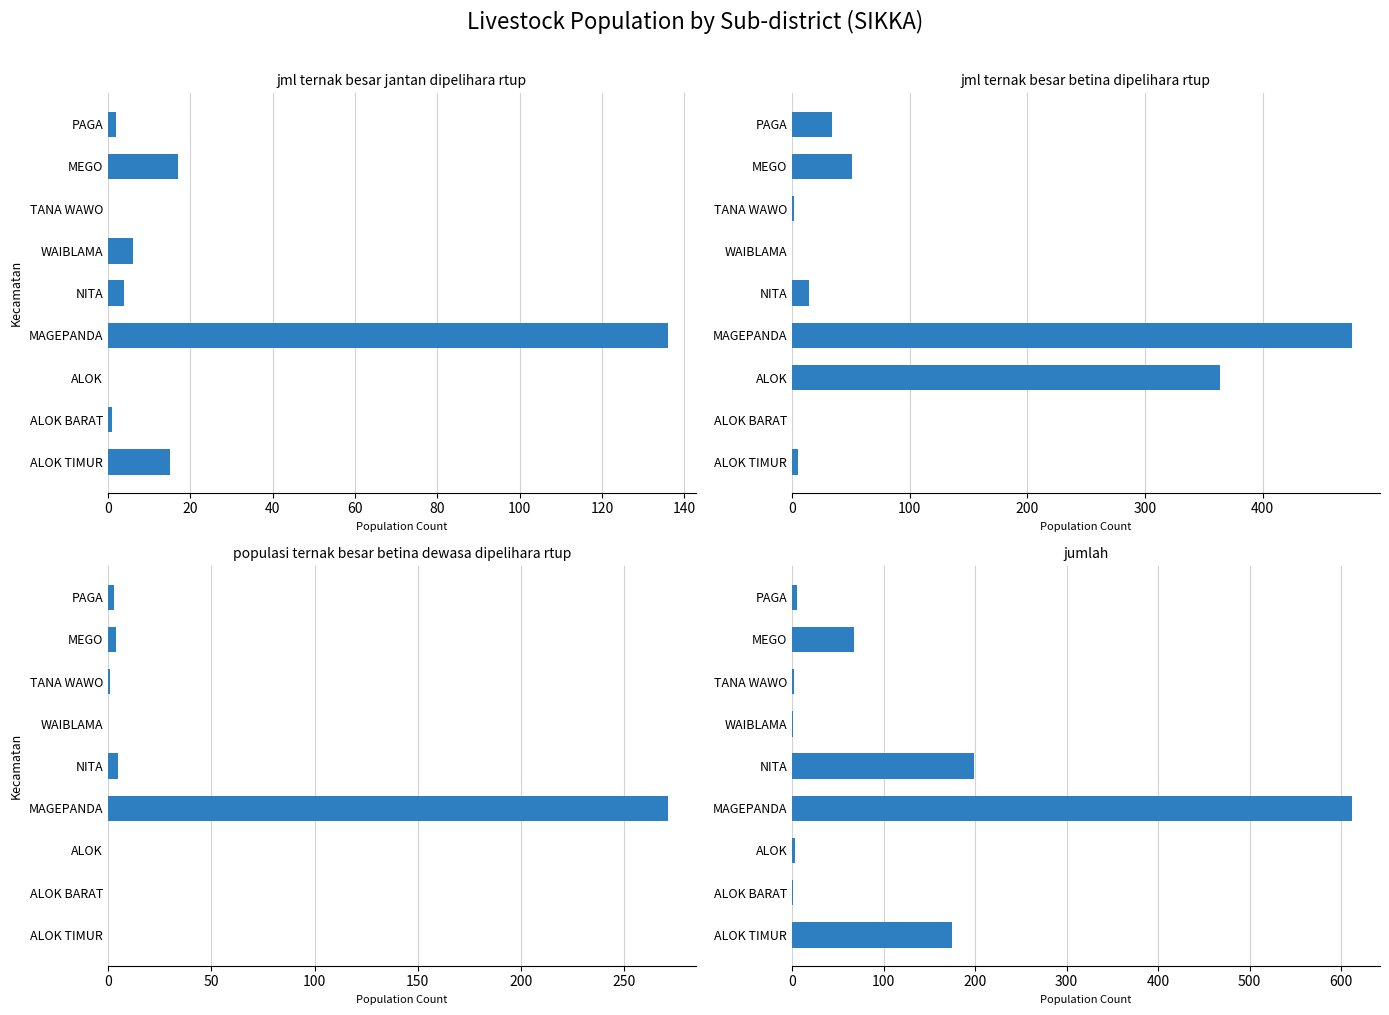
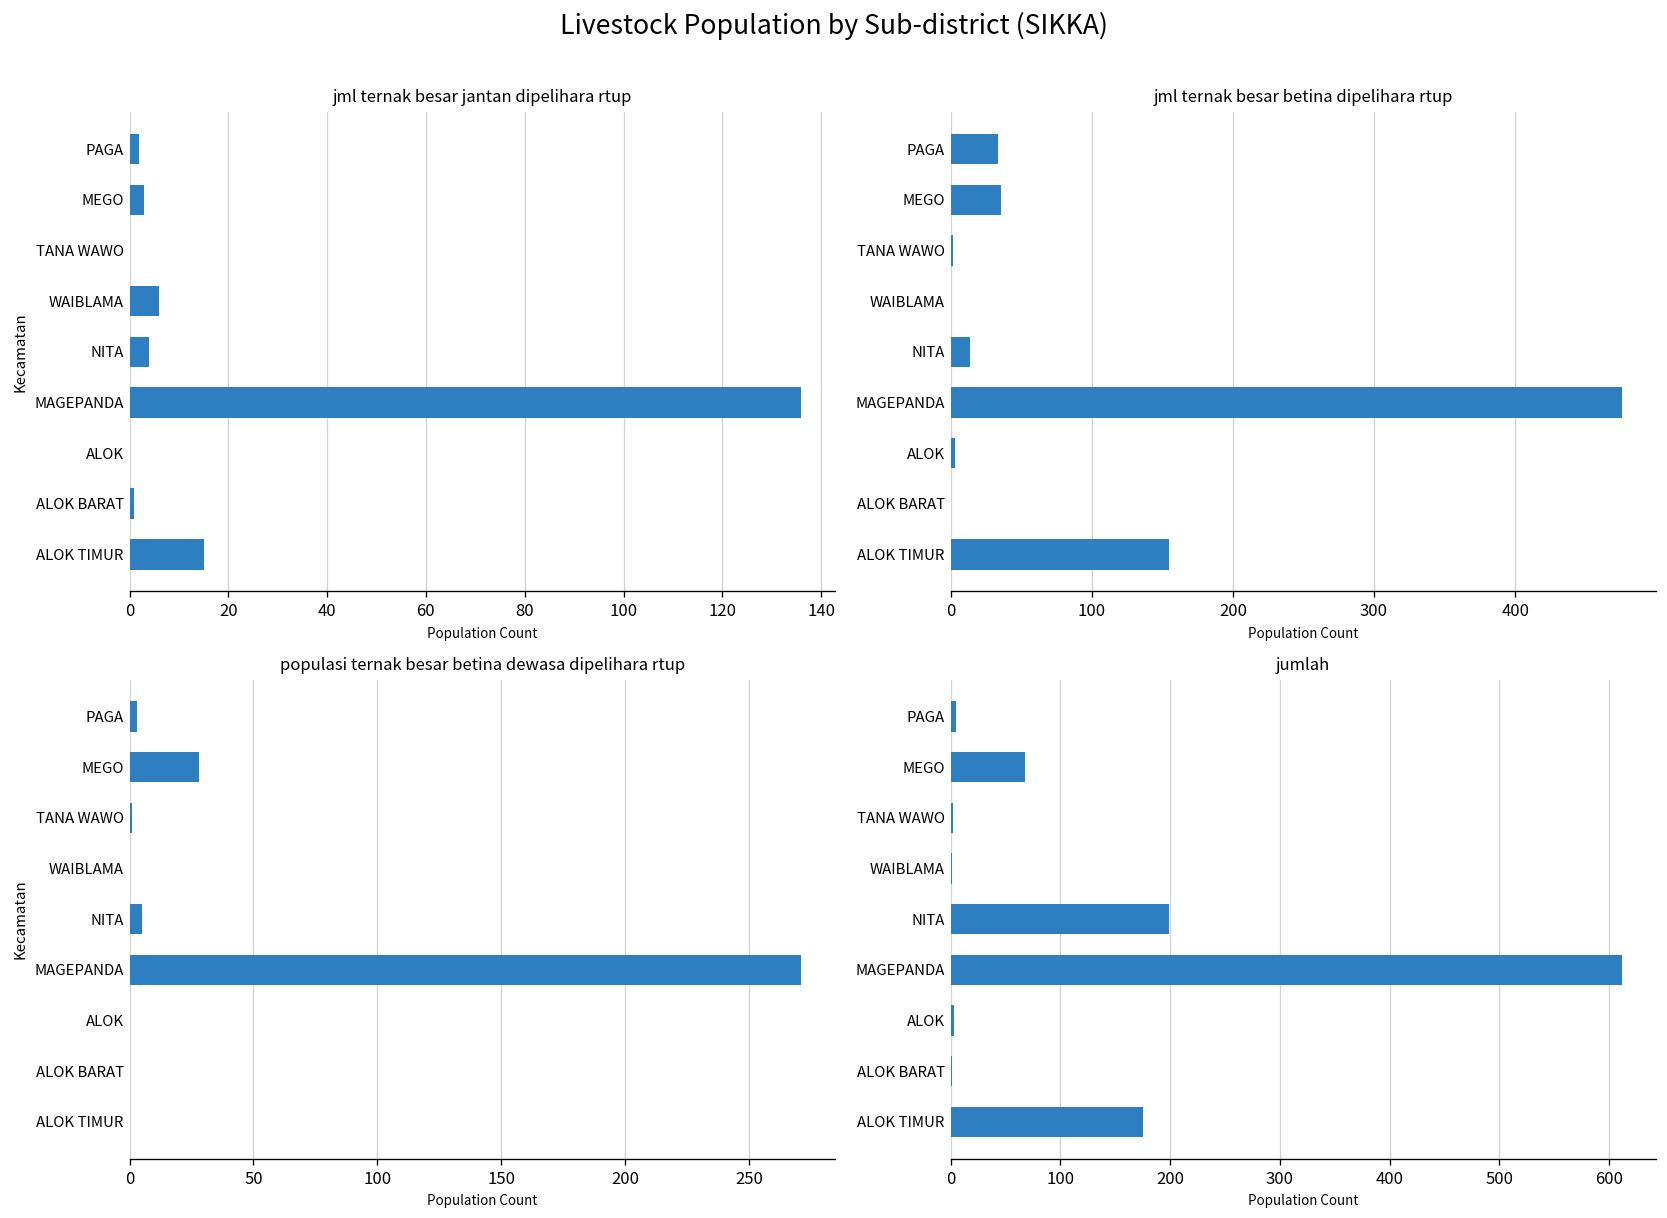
jml ternak besar jantan dipelihara rtup, MEGO: 17 -> 3
jml ternak besar betina dipelihara rtup, MEGO: 51 -> 36
jml ternak besar betina dipelihara rtup, ALOK: 364 -> 3
jml ternak besar betina dipelihara rtup, ALOK TIMUR: 5 -> 155
populasi ternak besar betina dewasa dipelihara rtup, MEGO: 4 -> 28
